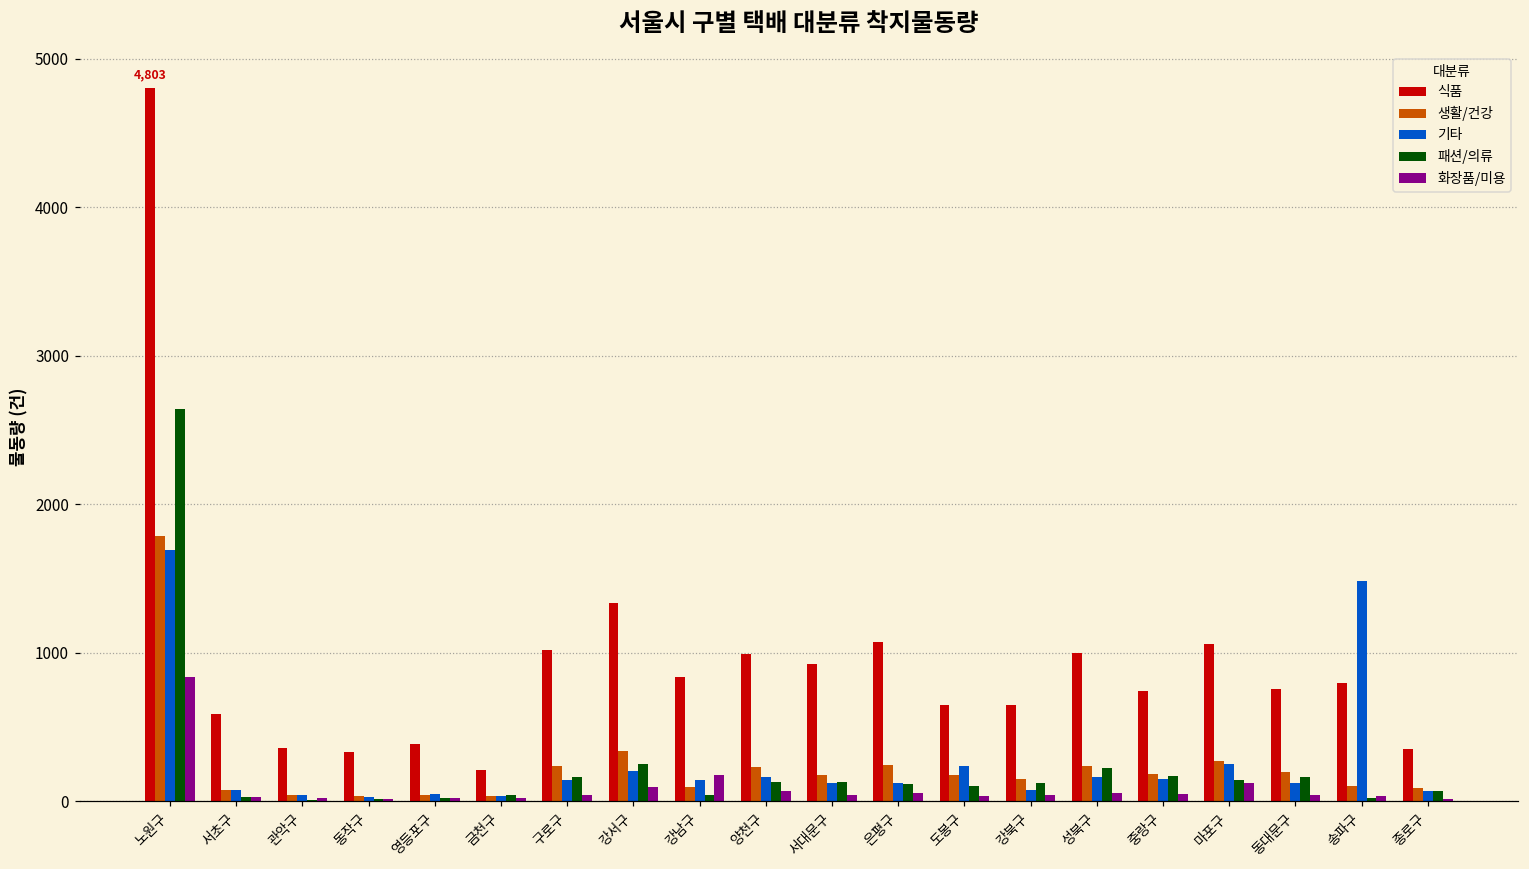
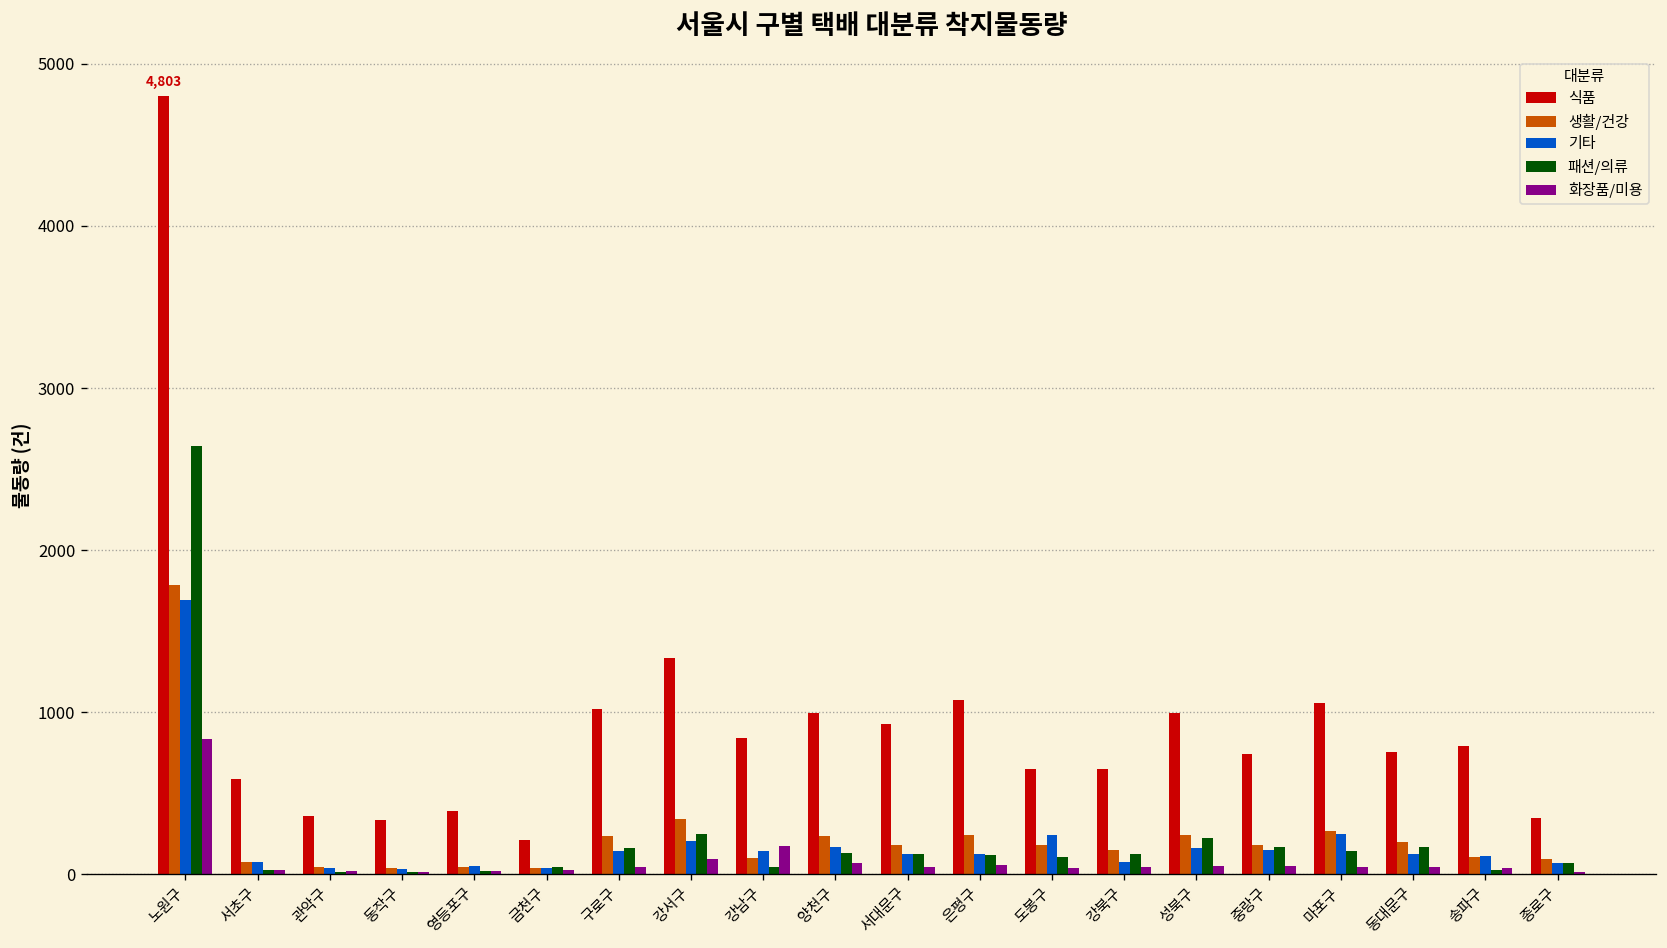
화장품/미용, 마포구: 130 -> 50
기타, 송파구: 1490 -> 110
